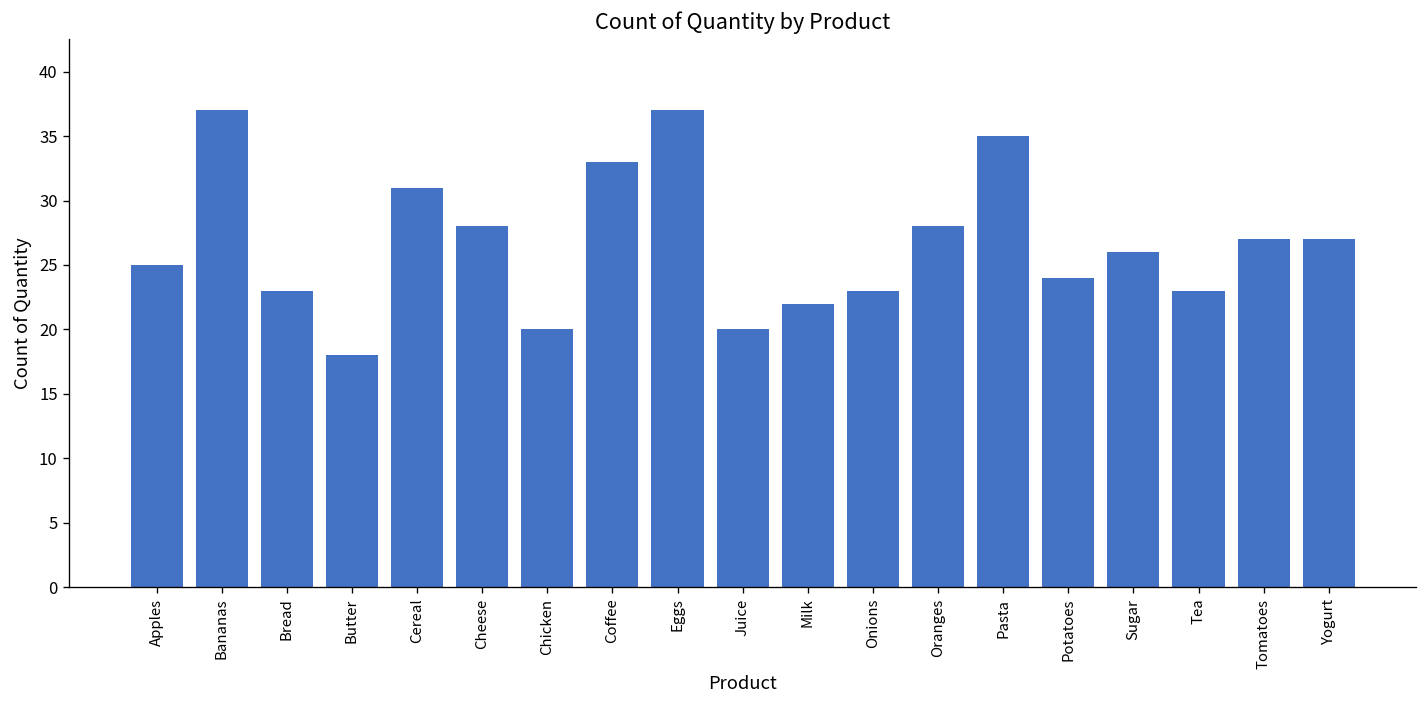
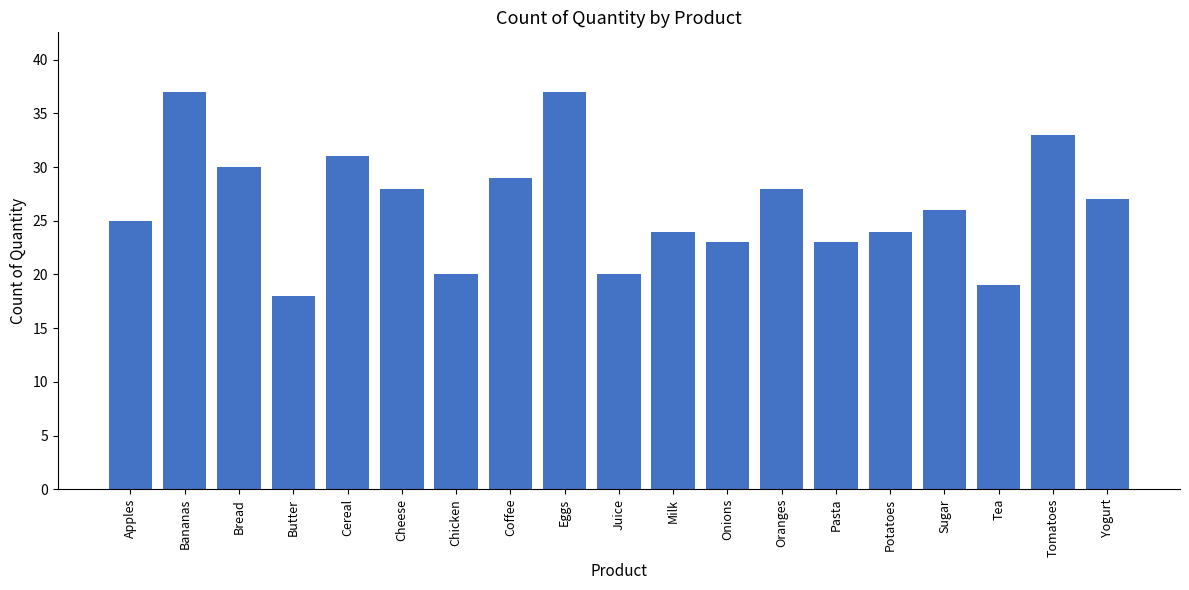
Bread: 23 -> 30
Coffee: 33 -> 29
Milk: 22 -> 24
Pasta: 35 -> 23
Tea: 23 -> 19
Tomatoes: 27 -> 33
